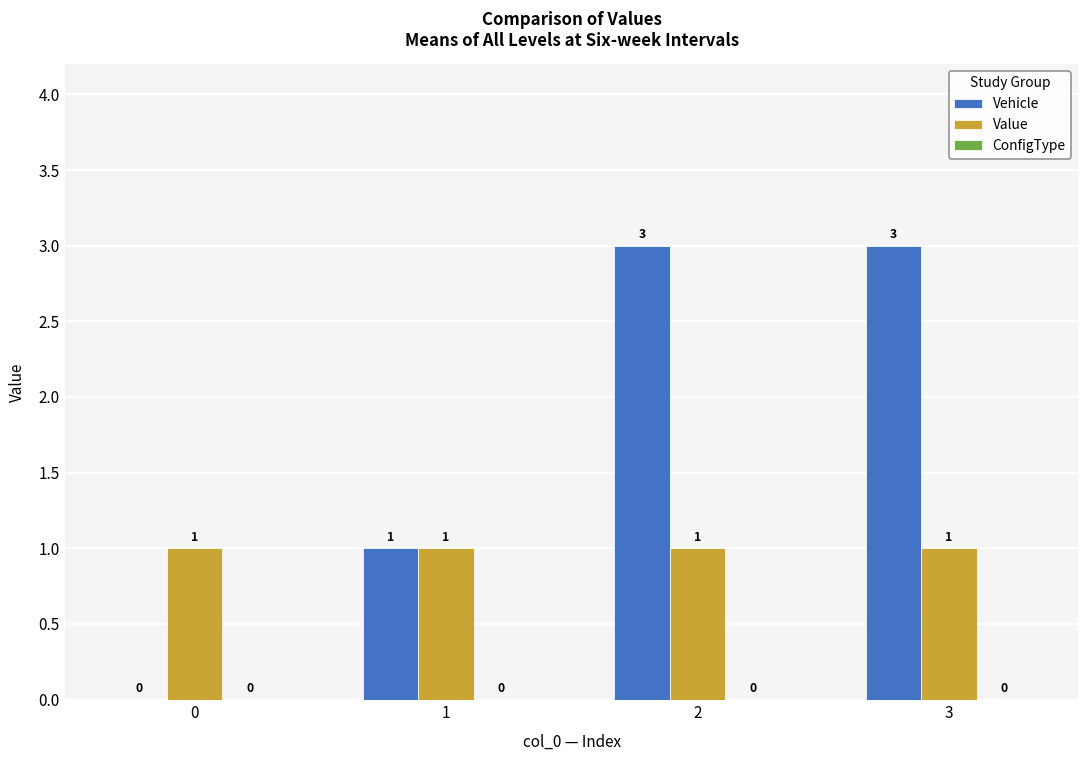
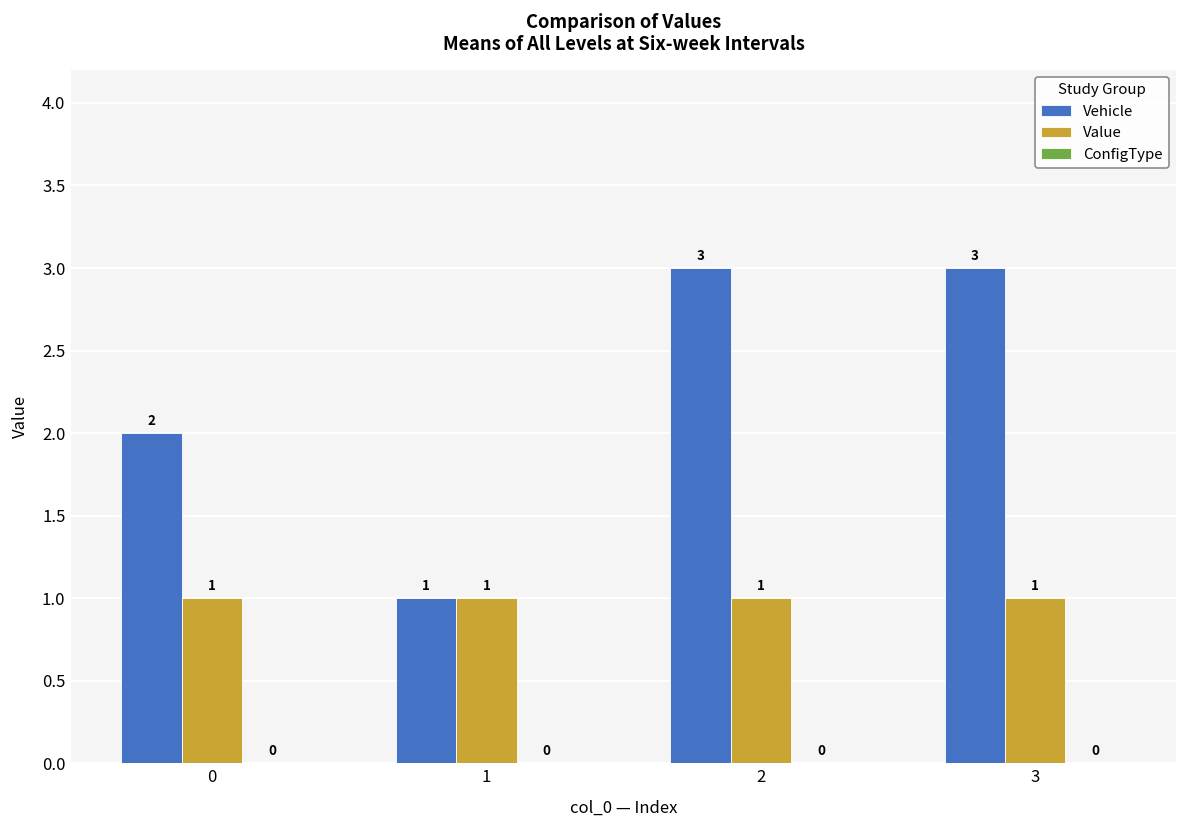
Vehicle, 0: 0 -> 2
